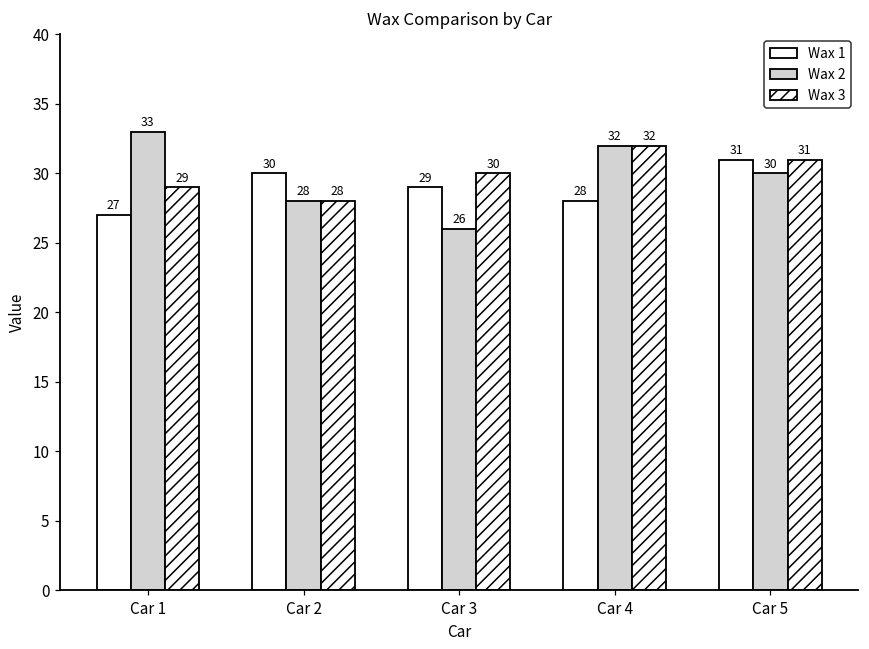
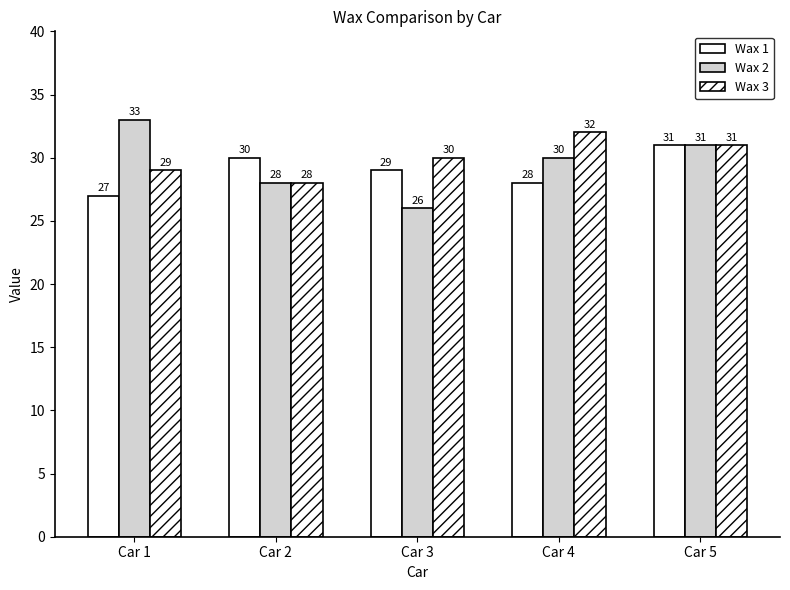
Wax 2, Car 4: 32 -> 30
Wax 2, Car 5: 30 -> 31
